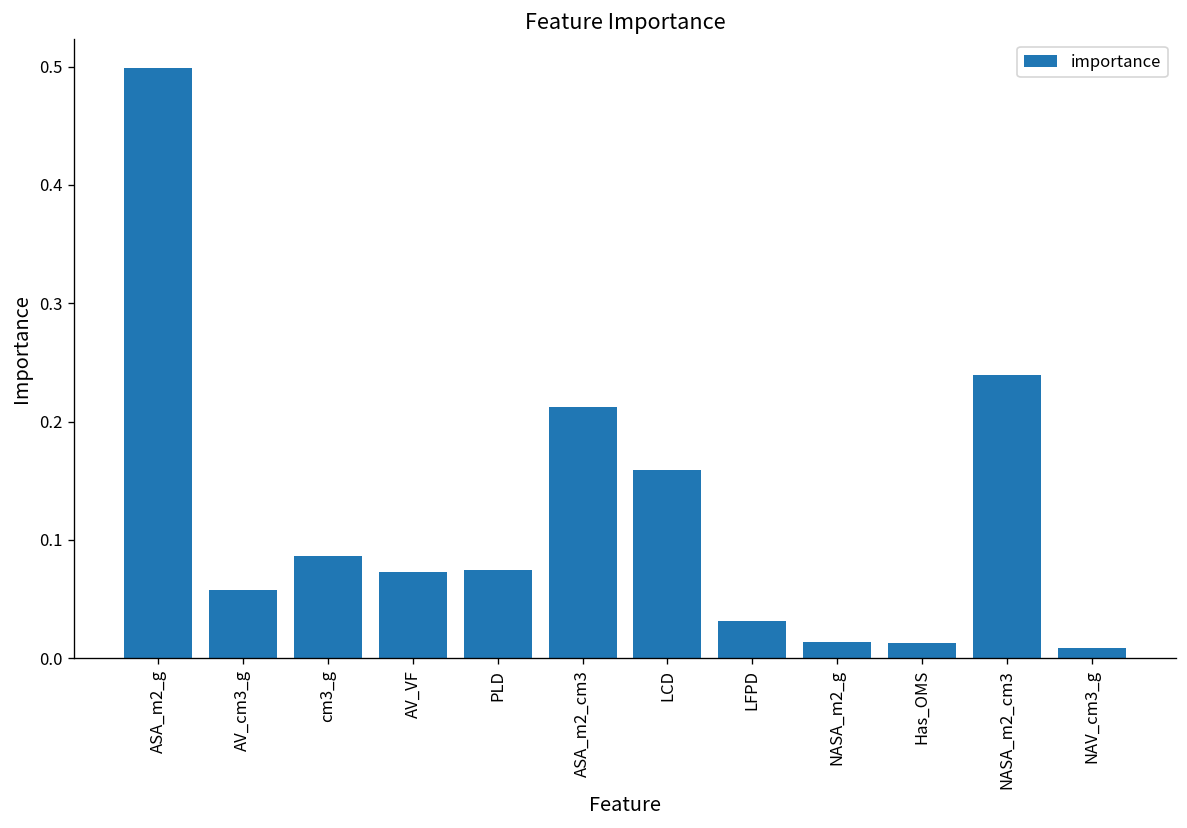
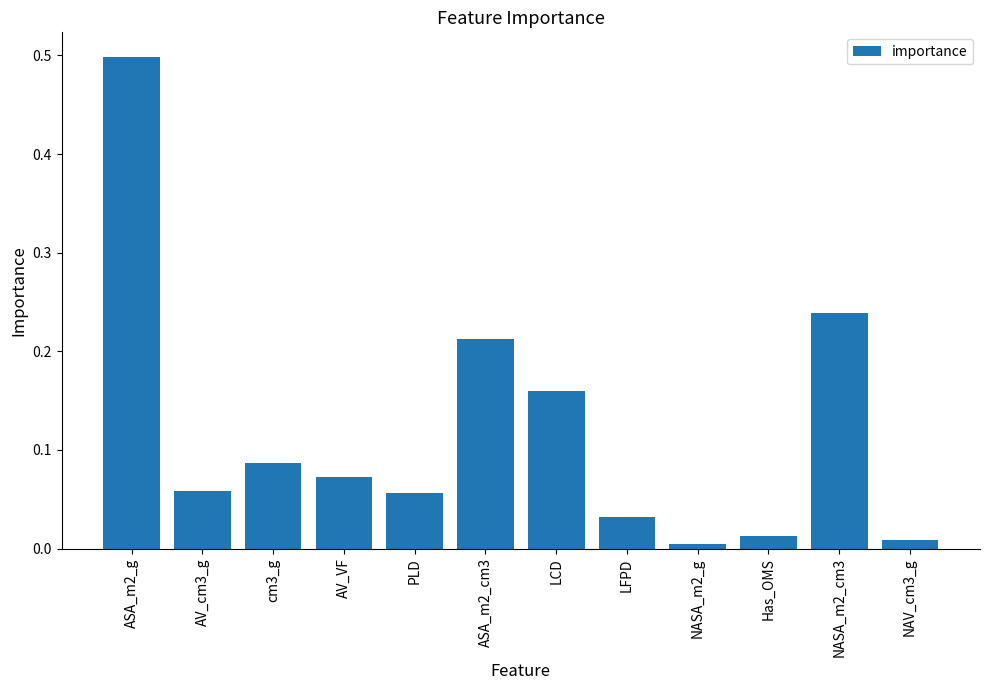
PLD: 0.07 -> 0.06
NASA_m2_g: 0.01 -> 0.00
